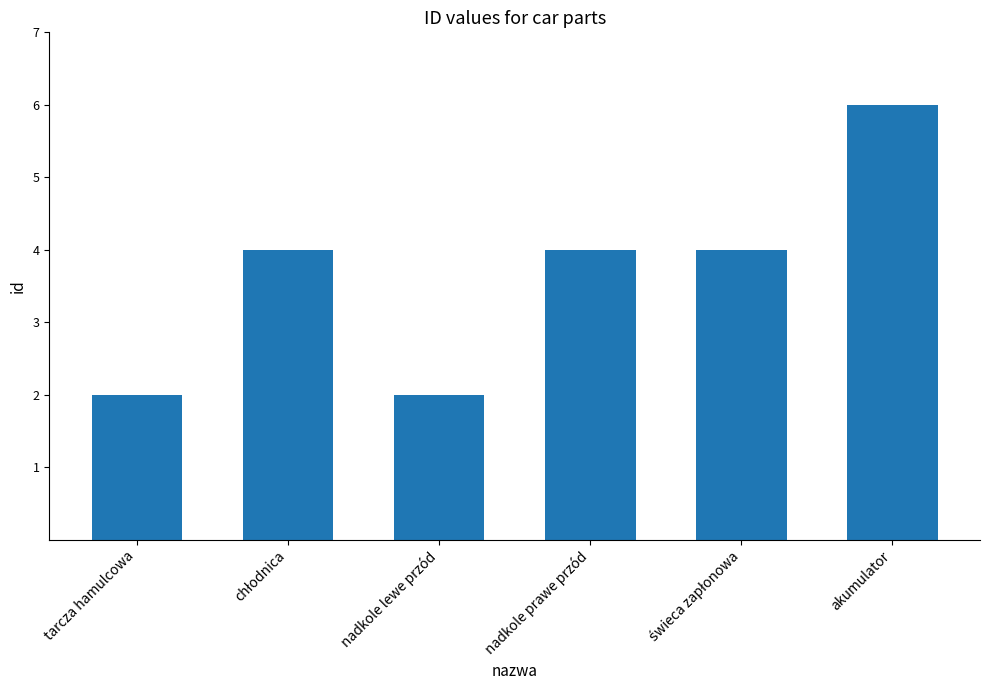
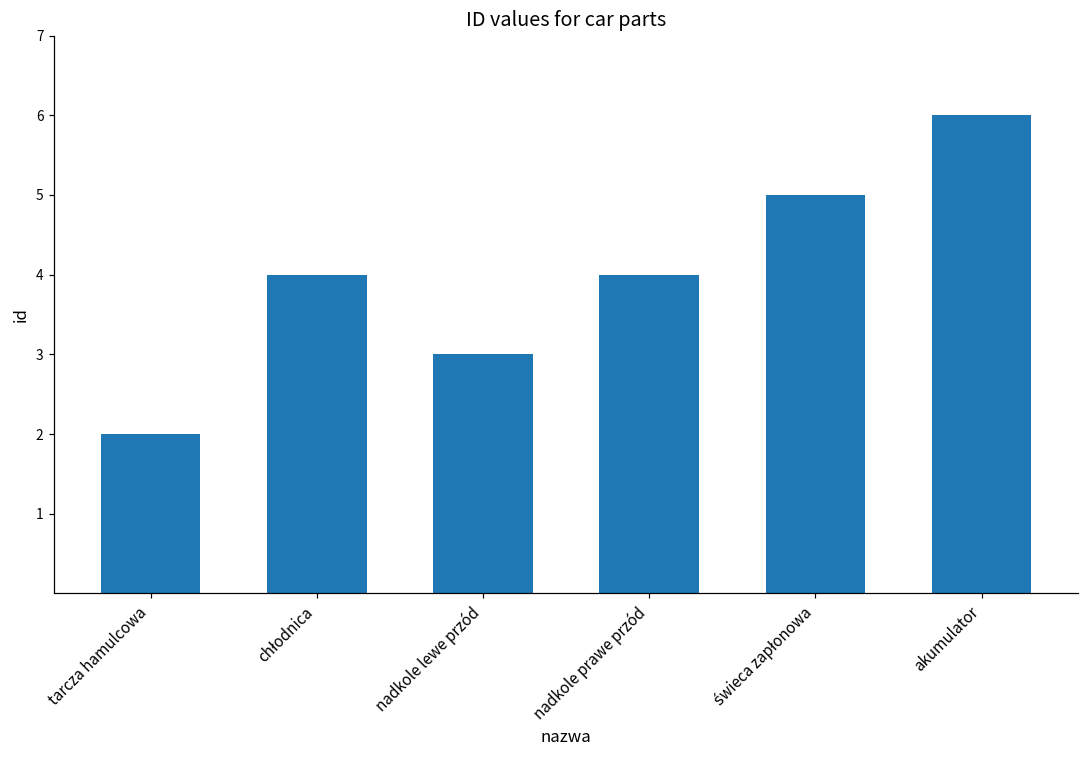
nadkole lewe przód: 2 -> 3
świeca zapłonowa: 4 -> 5
